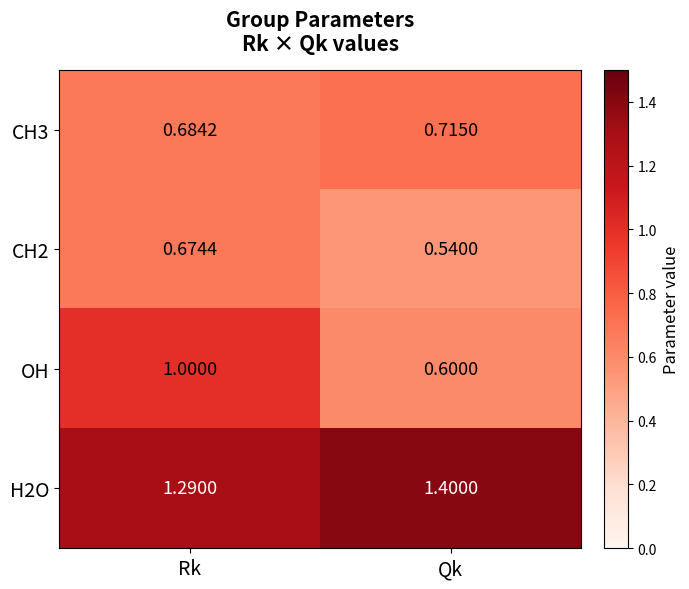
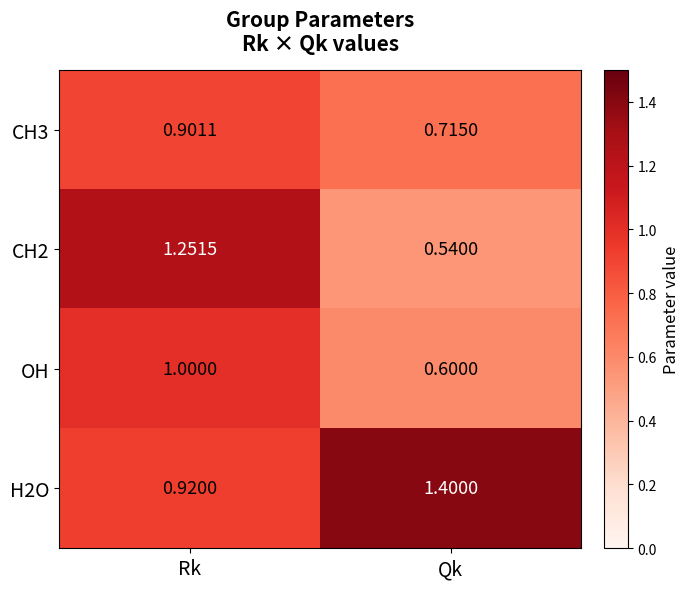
CH3, Rk: 0.6842 -> 0.9011
CH2, Rk: 0.6744 -> 1.2515
H2O, Rk: 1.2900 -> 0.9200
